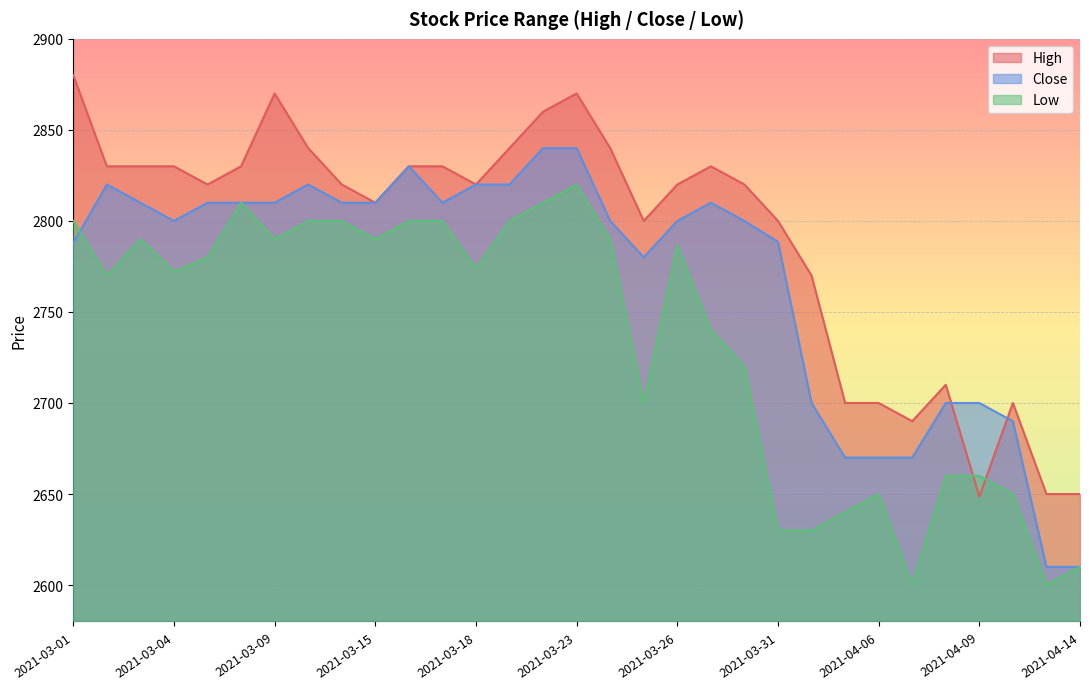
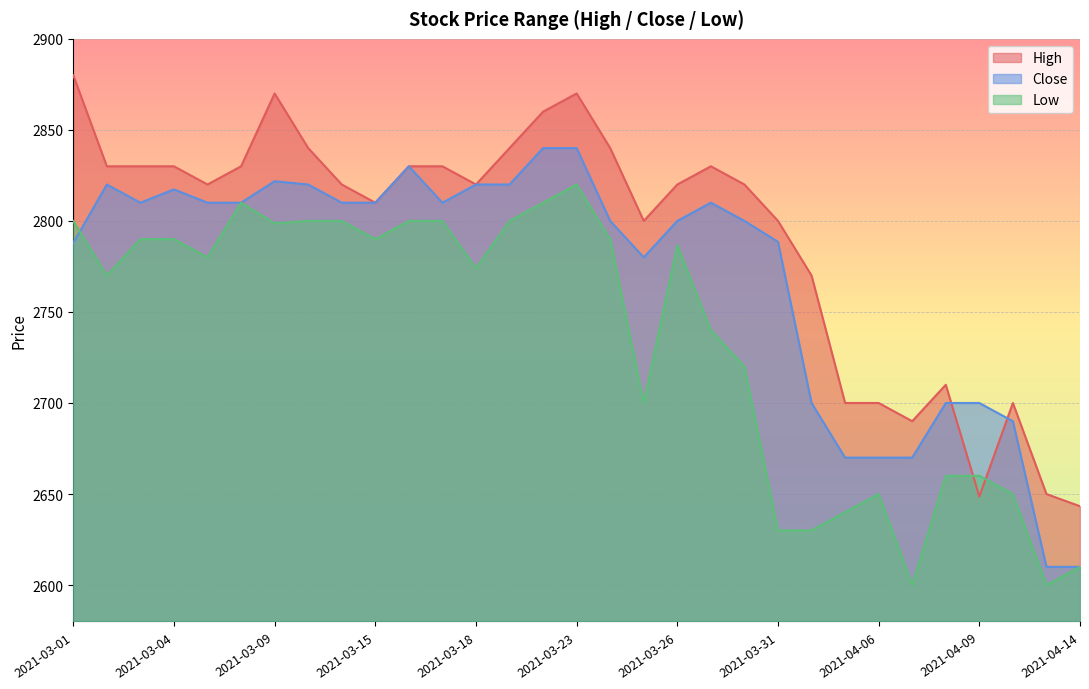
Close, 2021-03-04: 2800 -> 2817
Low, 2021-03-04: 2772 -> 2790
Close, 2021-03-09: 2810 -> 2822
Low, 2021-03-09: 2790 -> 2799
High, 2021-04-14: 2650 -> 2643
